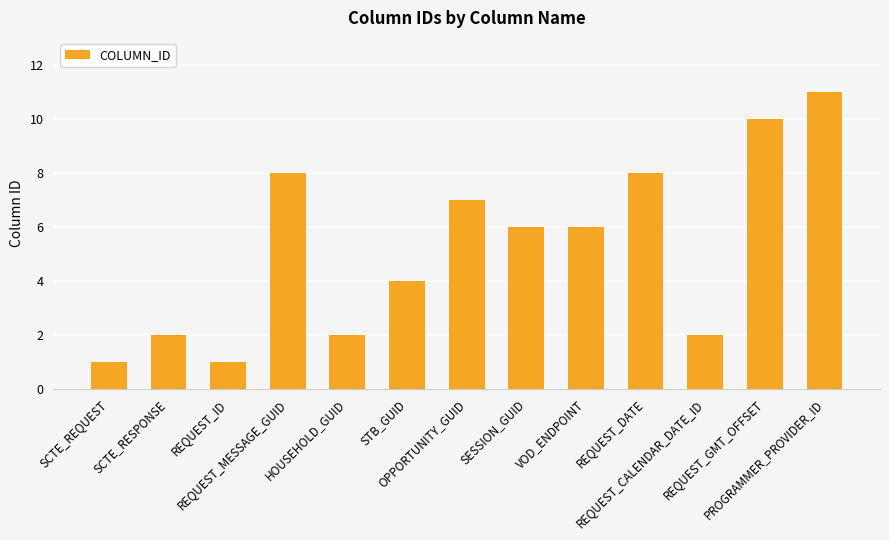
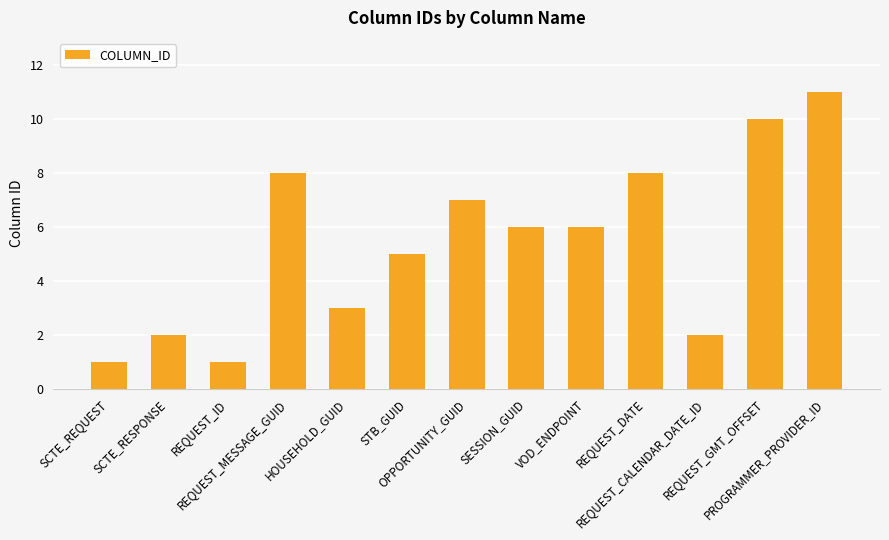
HOUSEHOLD_GUID: 2 -> 3
STB_GUID: 4 -> 5
